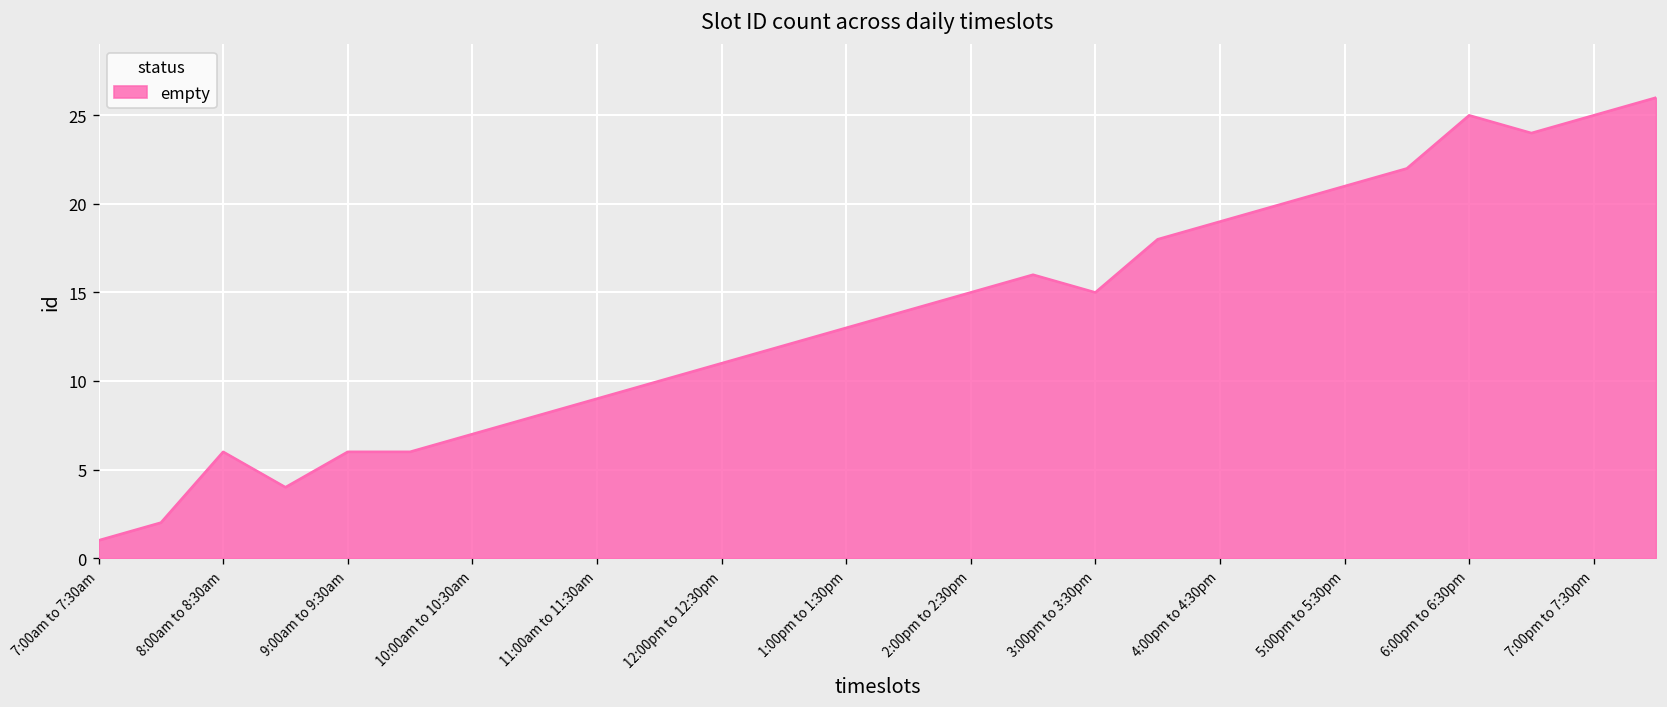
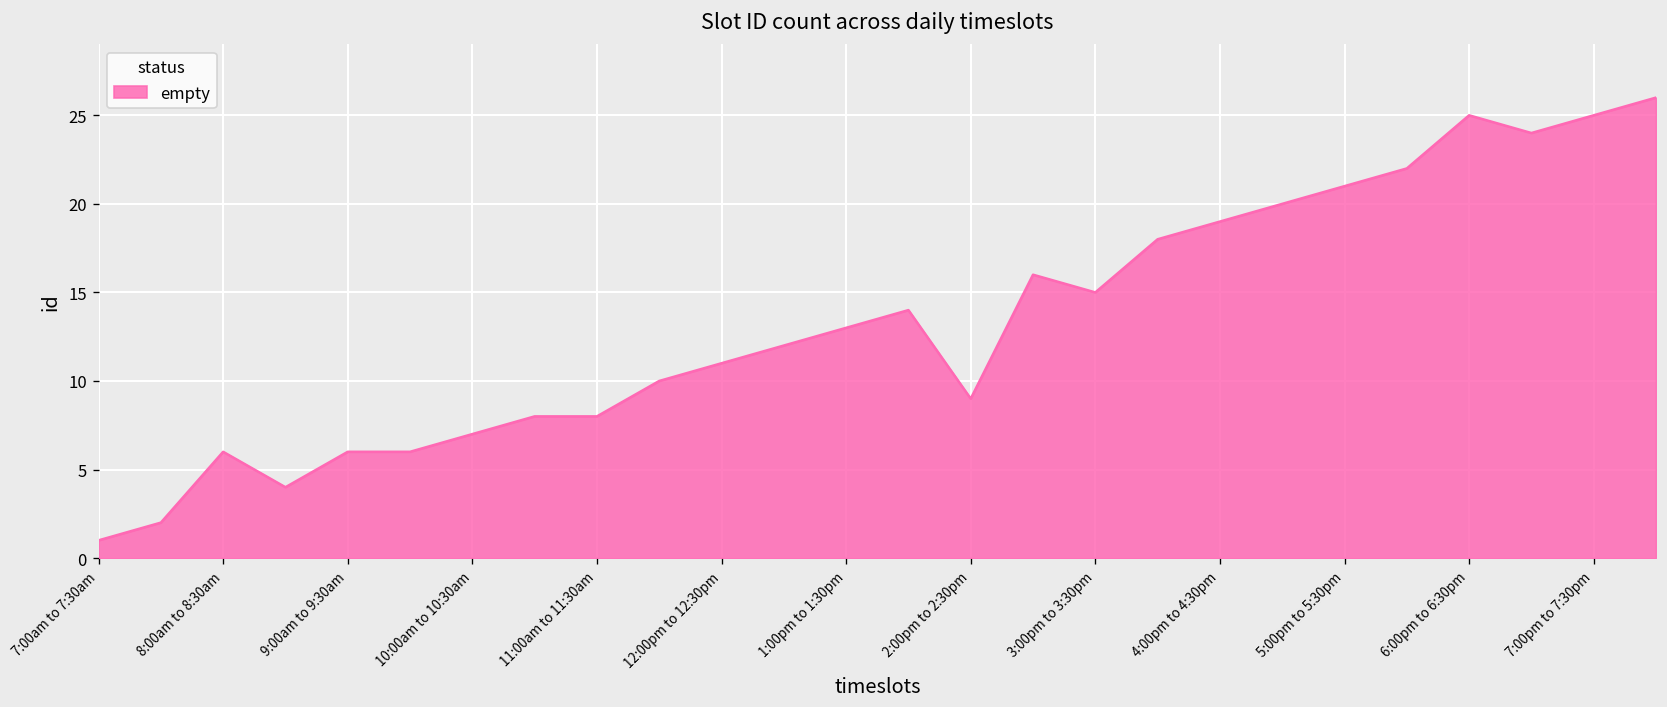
11:00am to 11:30am: 9 -> 8
2:00pm to 2:30pm: 15 -> 9
